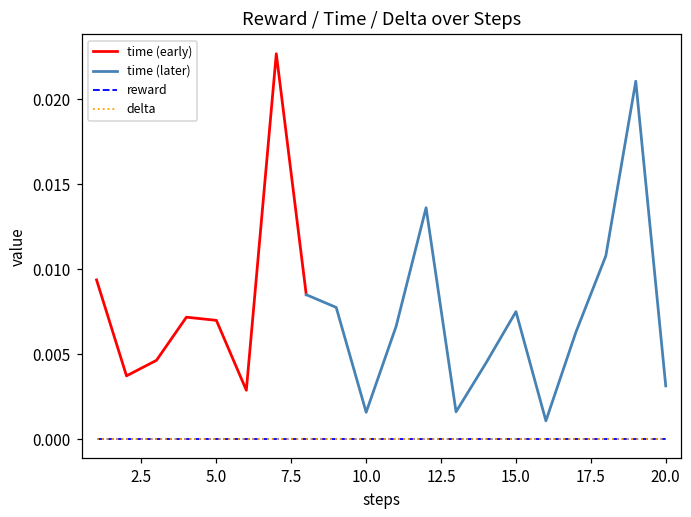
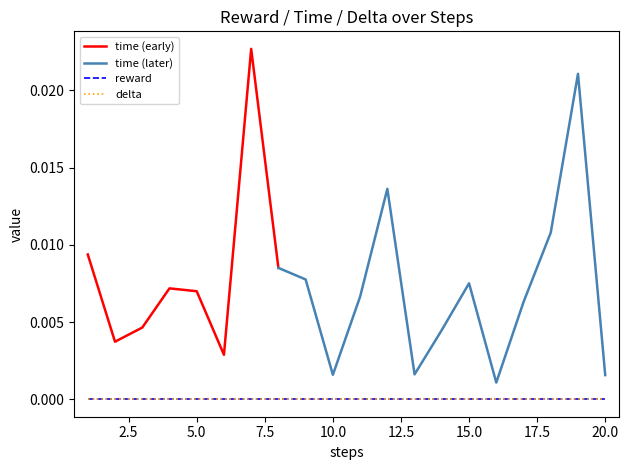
time (later), 20.0: 0.0031 -> 0.0016
